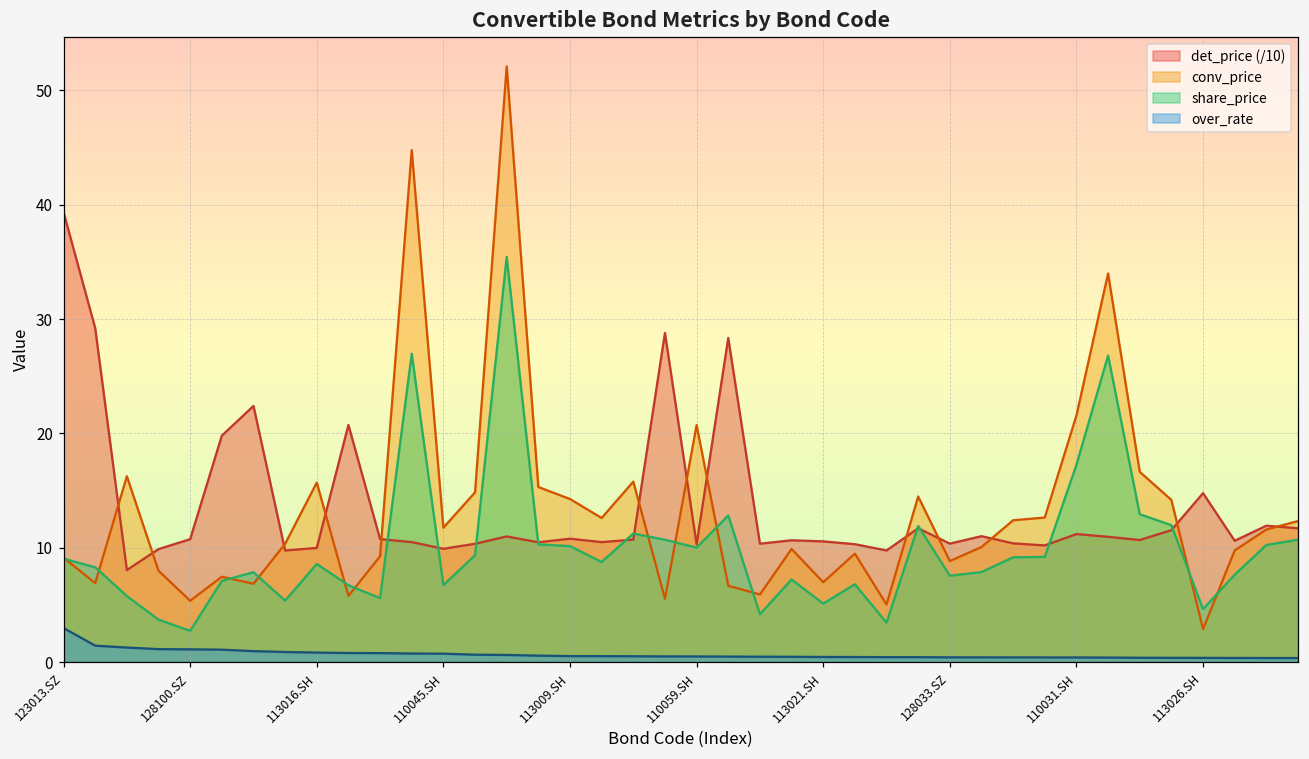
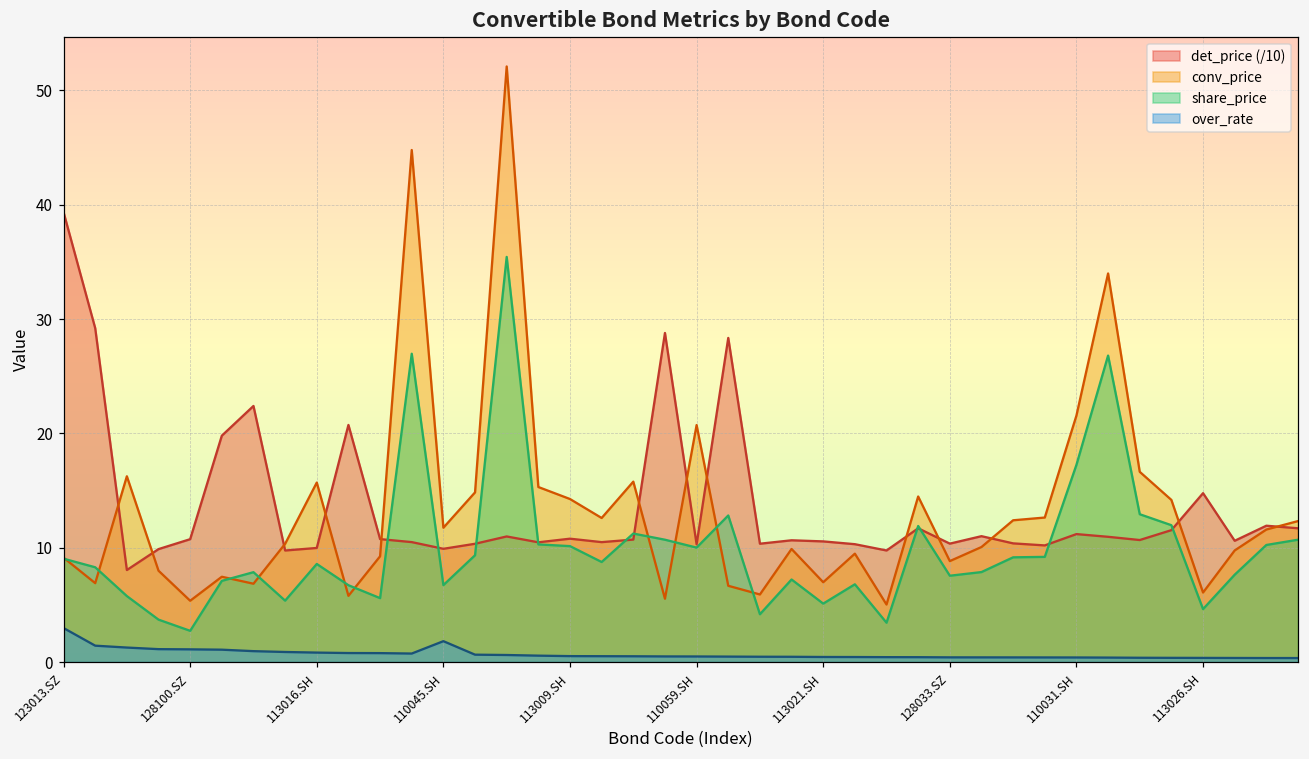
over_rate, 110045.SH: 0.7 -> 1.8
conv_price, 113026.SH: 2.9 -> 6.1
